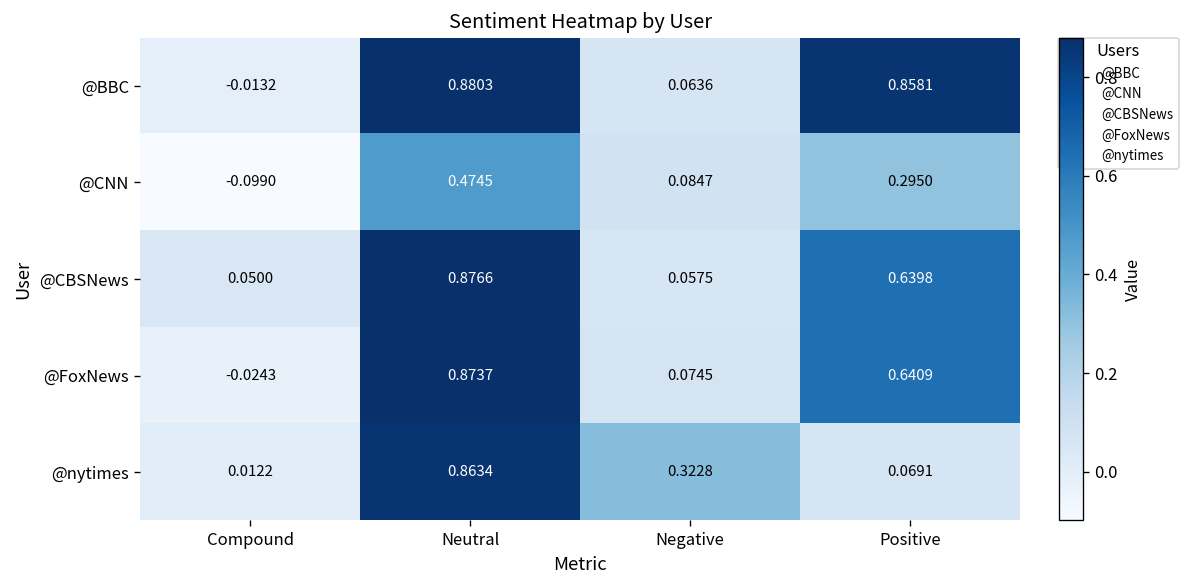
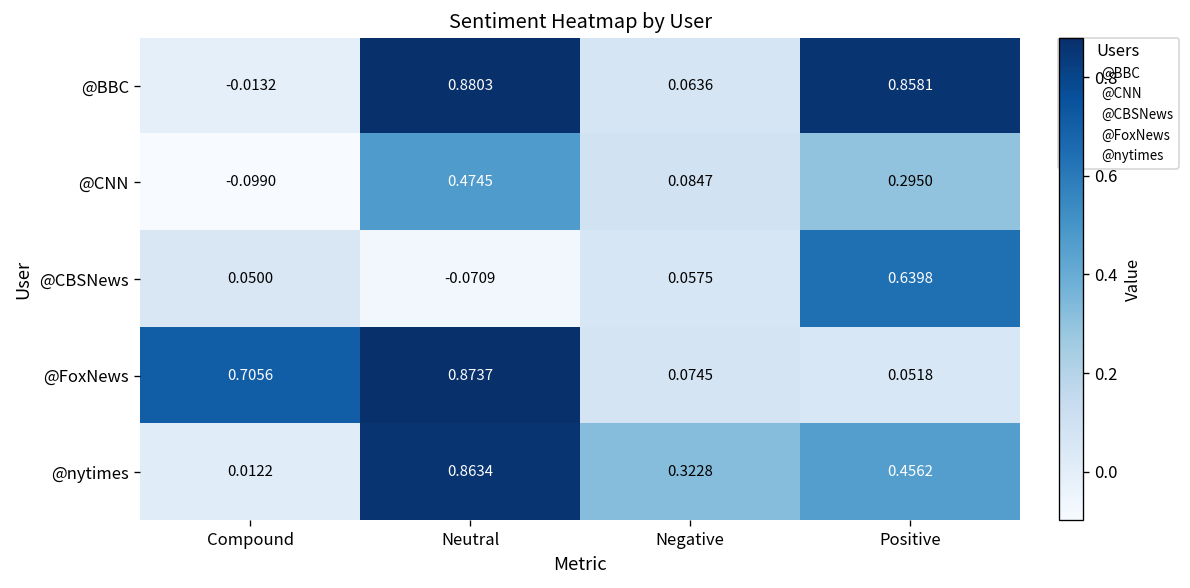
@CBSNews, Neutral: 0.8766 -> -0.0709
@FoxNews, Compound: -0.0243 -> 0.7056
@FoxNews, Positive: 0.6409 -> 0.0518
@nytimes, Positive: 0.0691 -> 0.4562
